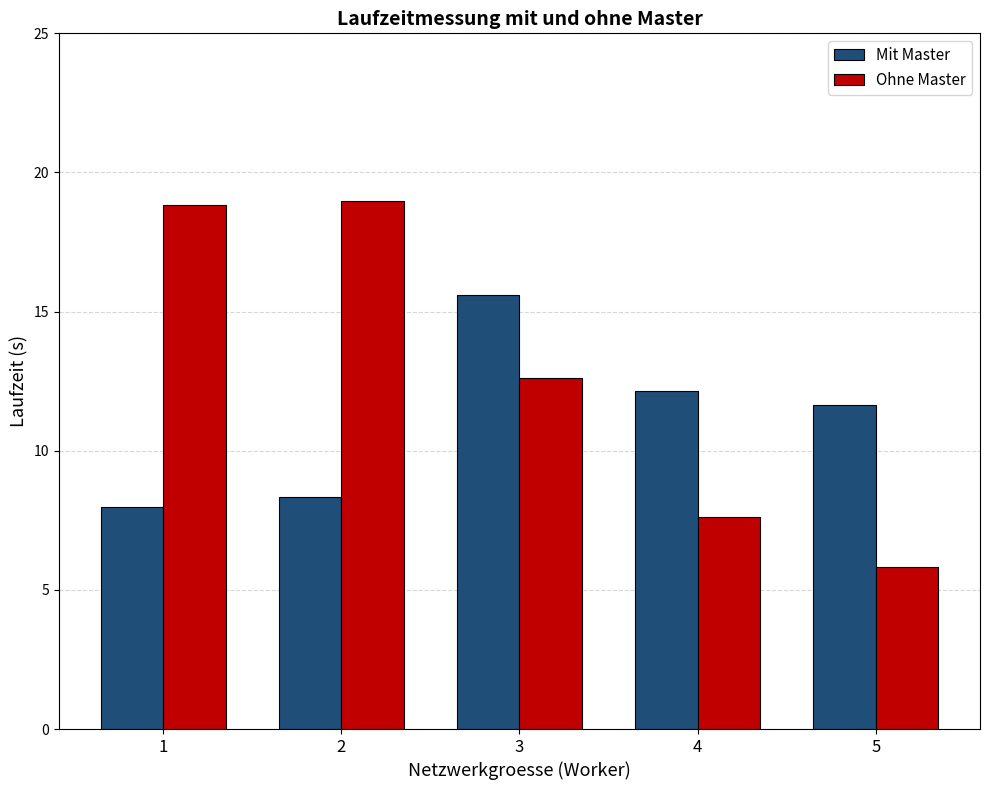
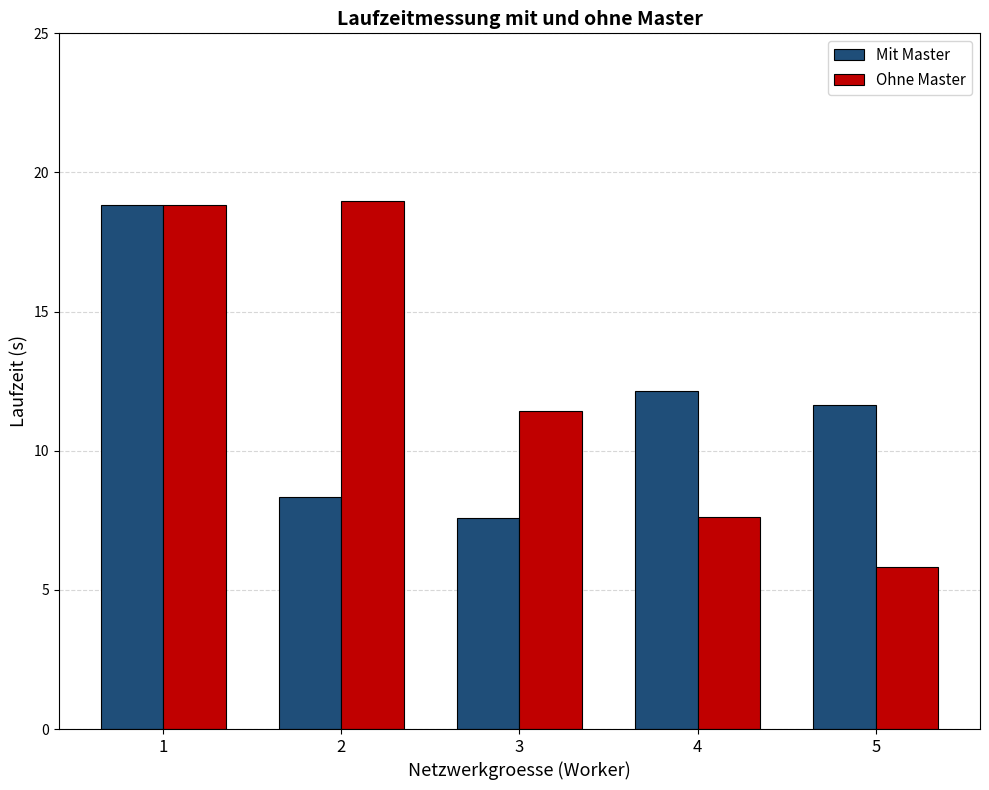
Mit Master, 1: 8.0 -> 18.8
Mit Master, 3: 15.6 -> 7.6
Ohne Master, 3: 12.6 -> 11.4
